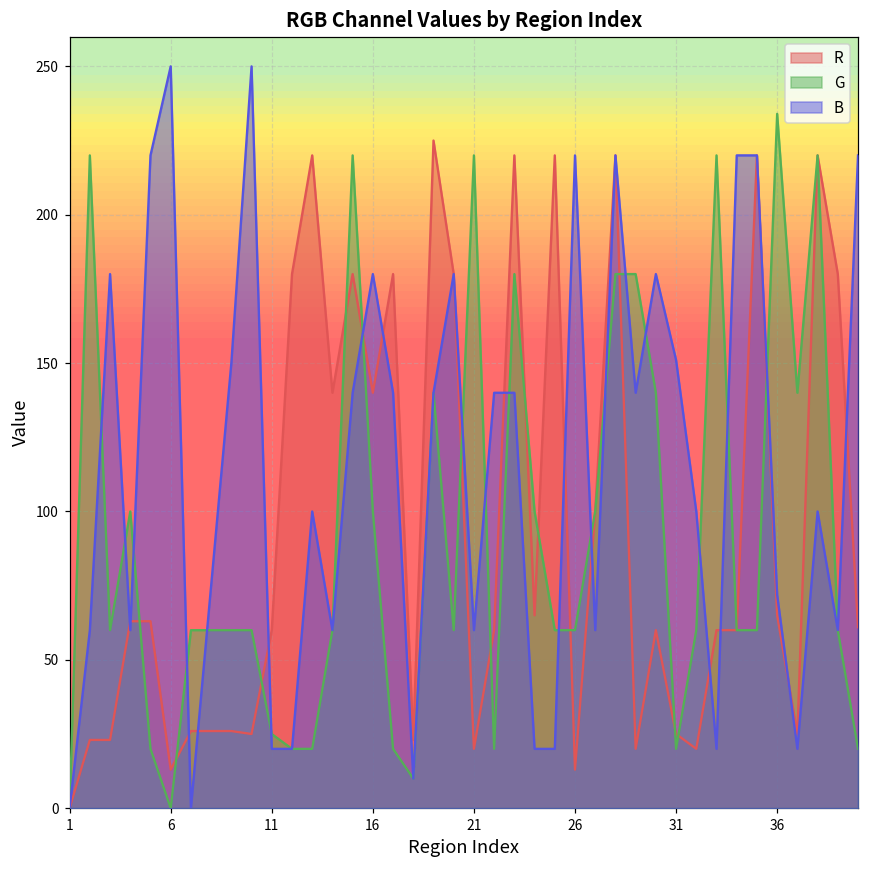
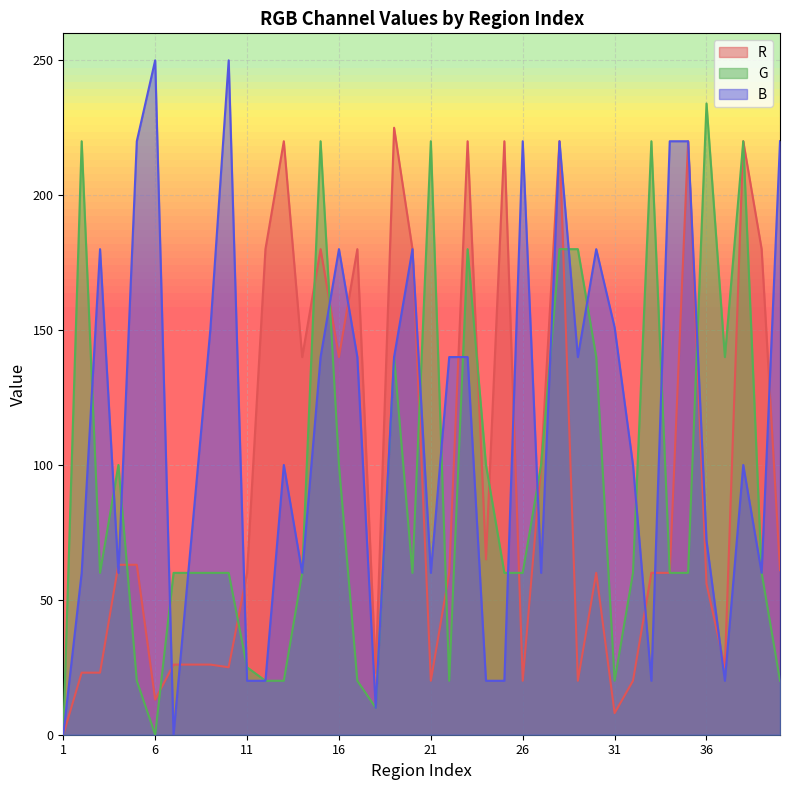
R, 26: 13 -> 20
R, 31: 25 -> 8
R, 36: 65 -> 56
